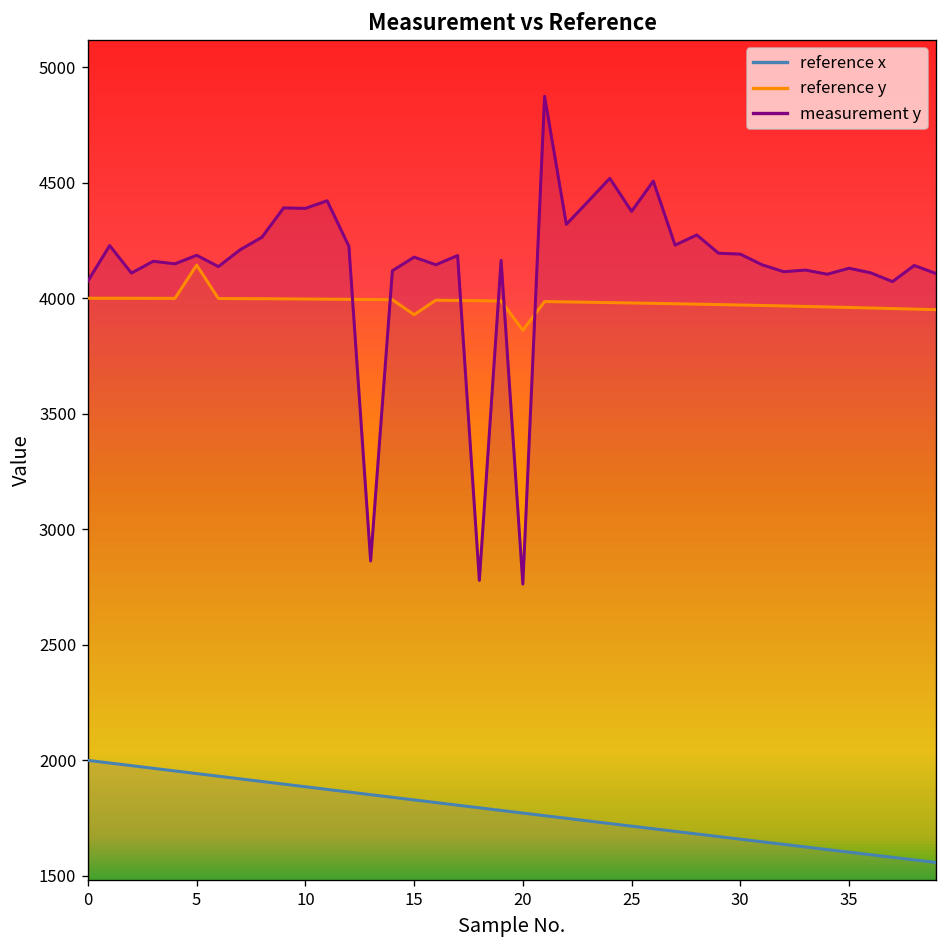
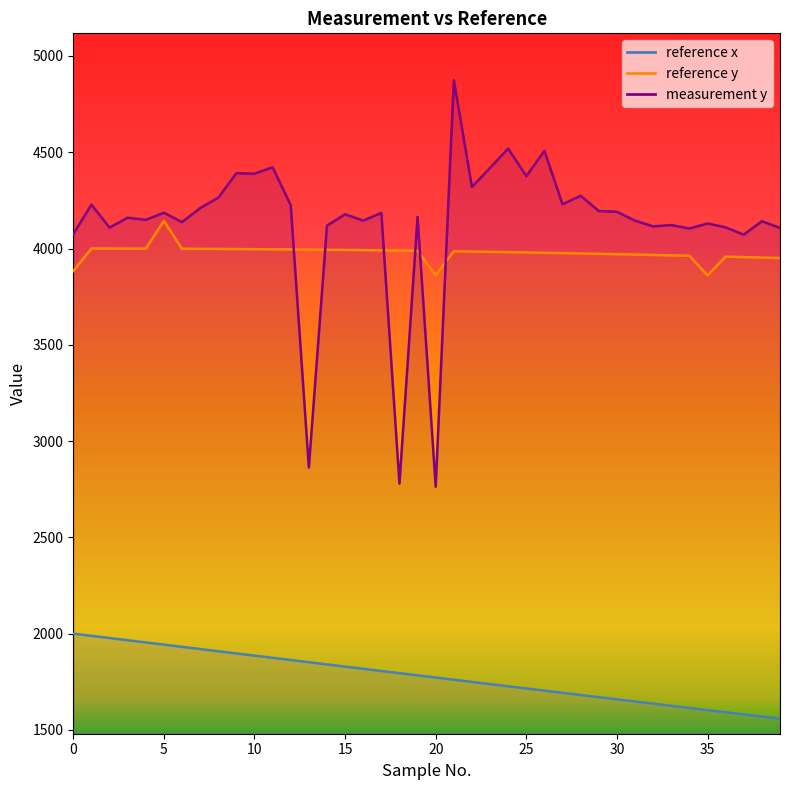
reference y, 0: 4000 -> 3880
reference y, 15: 3930 -> 3990
reference y, 35: 3960 -> 3860
